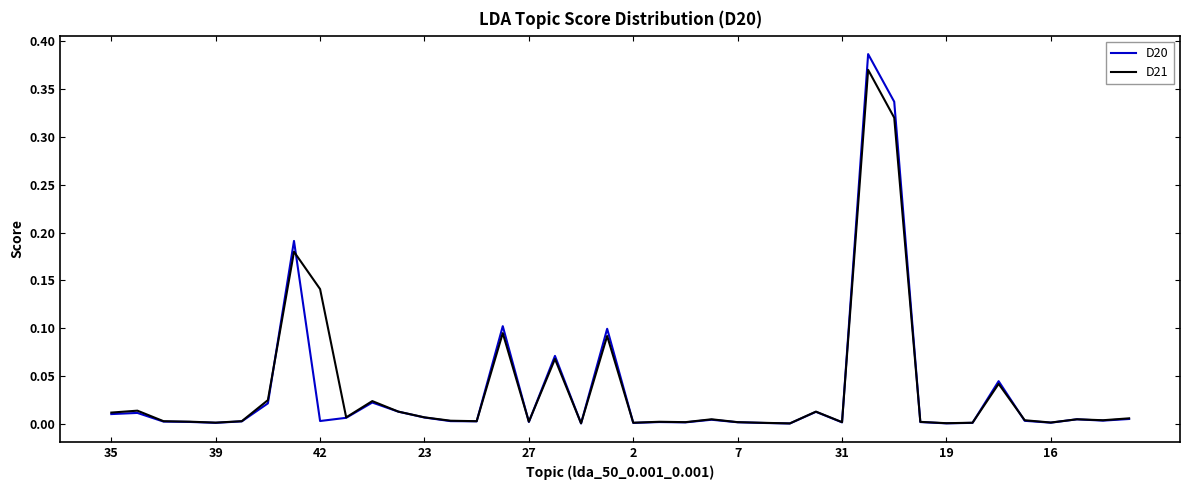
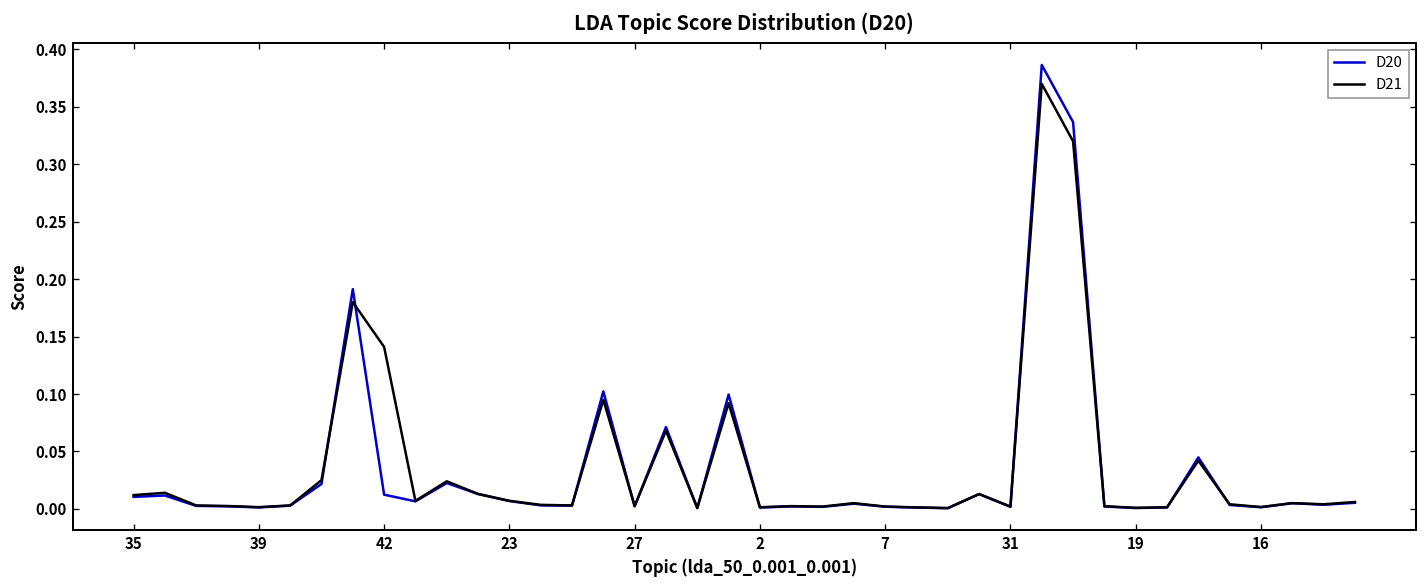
D20, 42: 0.00 -> 0.01
